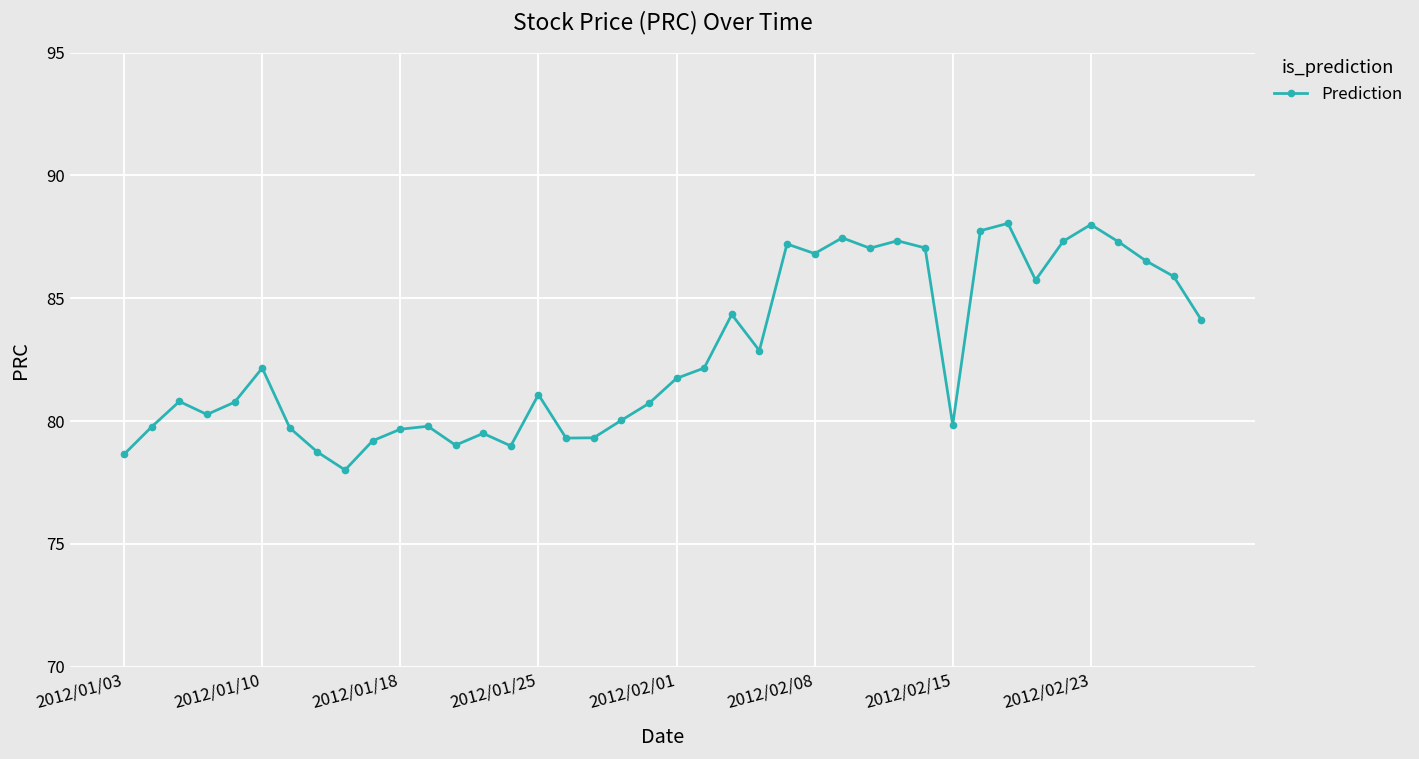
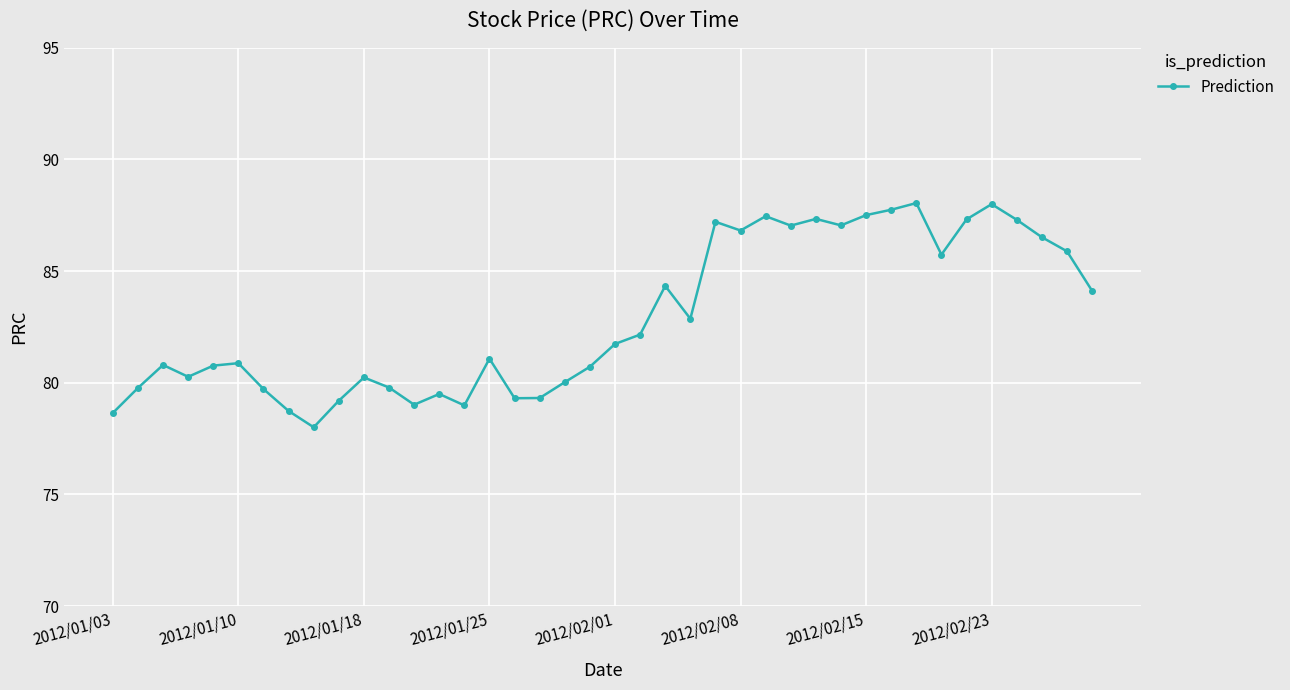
2012/01/10: 82.2 -> 80.9
2012/01/18: 79.7 -> 80.2
2012/02/15: 79.9 -> 87.5
